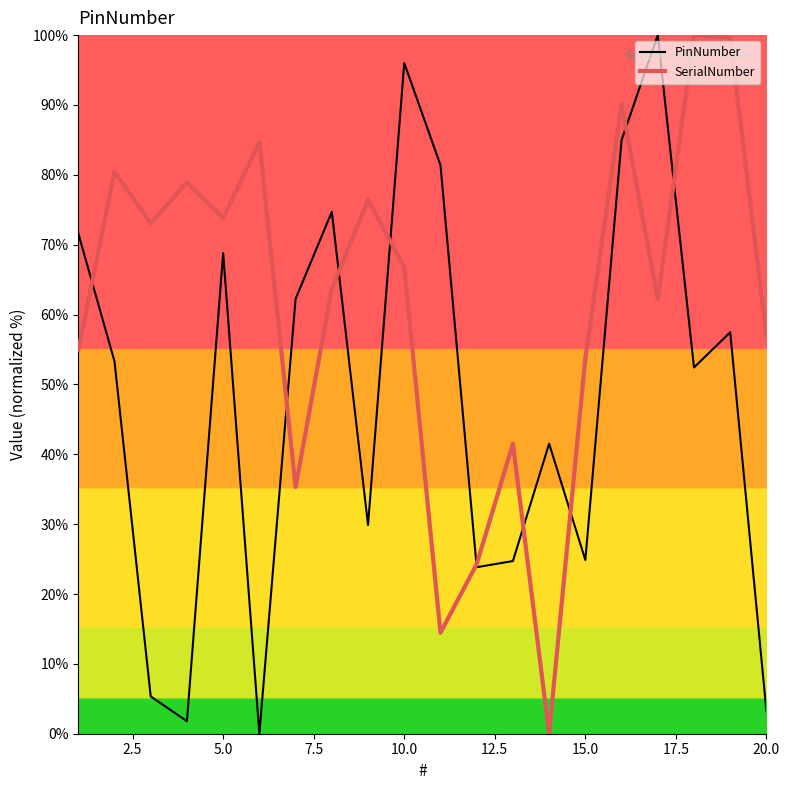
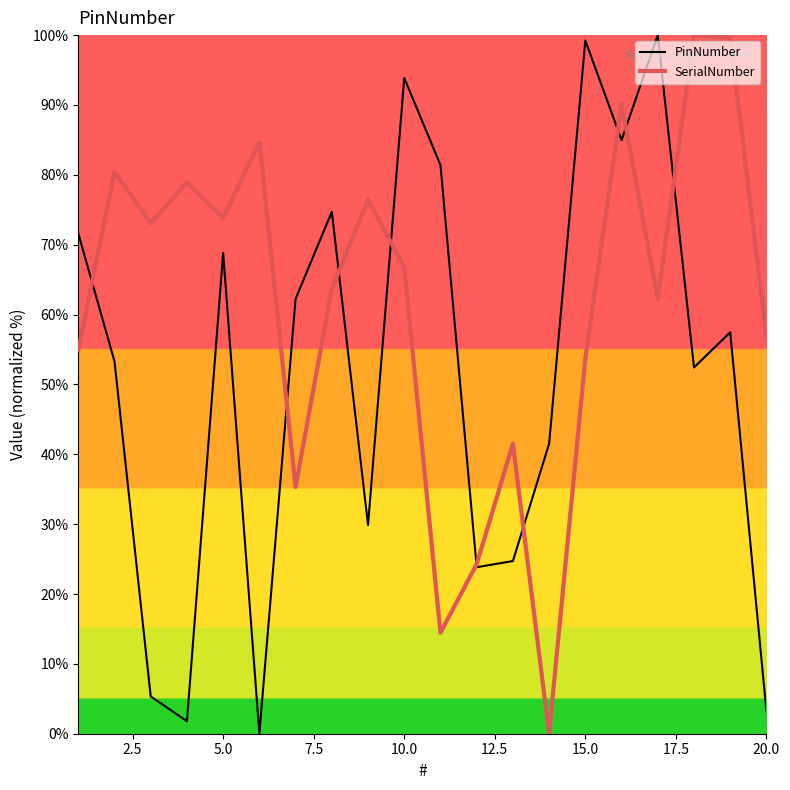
PinNumber, 10.0: 96% -> 94%
PinNumber, 15.0: 25% -> 99%
